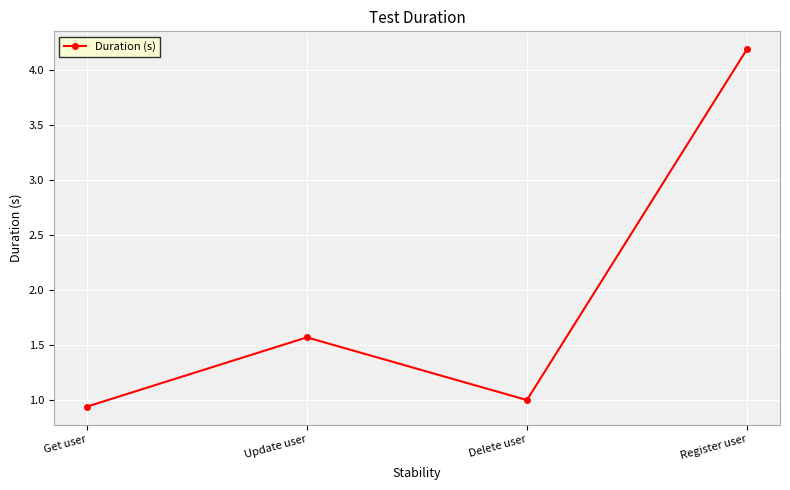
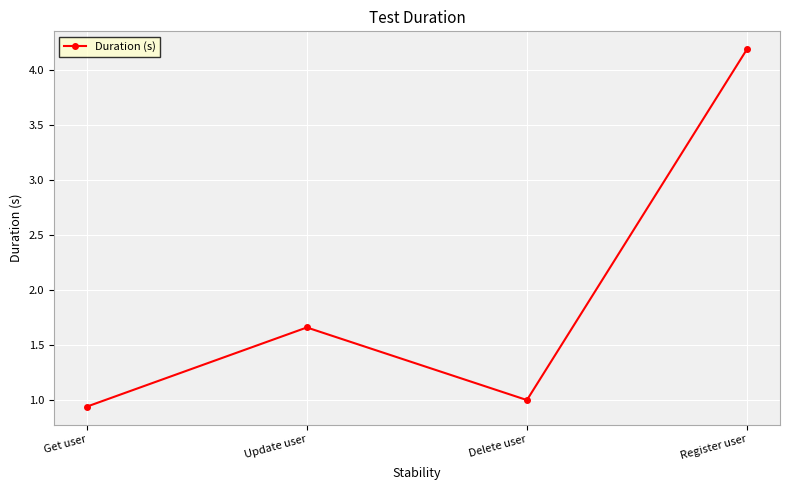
Update user: 1.57 -> 1.66
